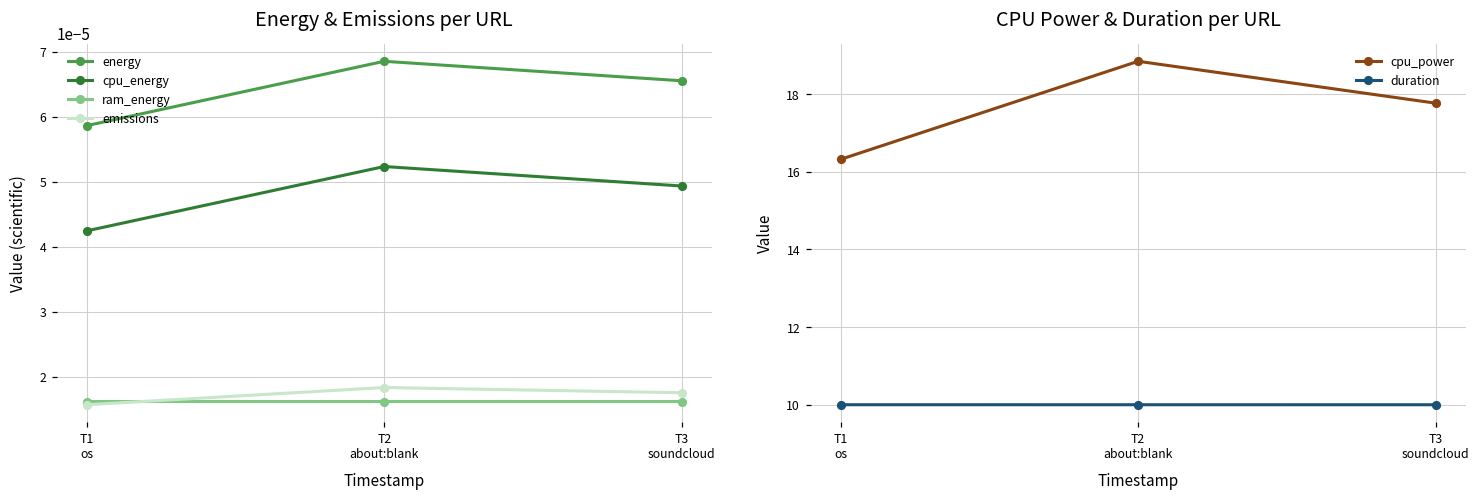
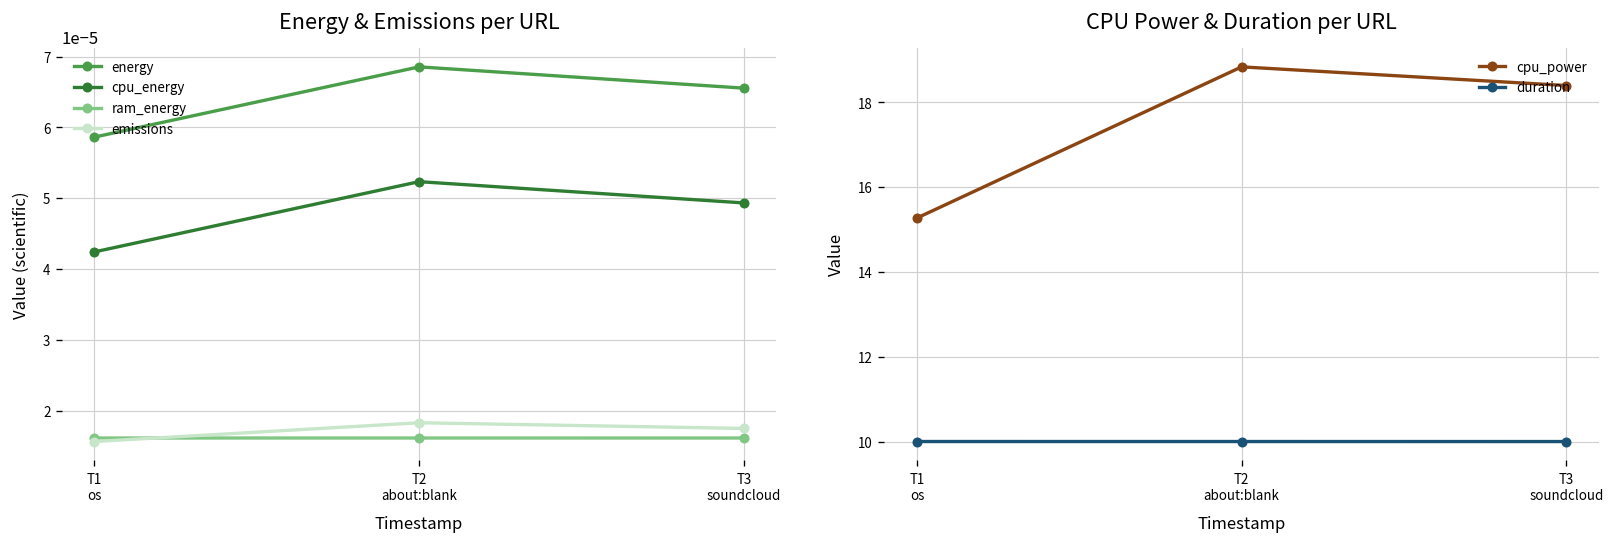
CPU Power & Duration per URL, cpu_power, T1 os: 16.3 -> 15.3
CPU Power & Duration per URL, cpu_power, T3 soundcloud: 17.8 -> 18.4
